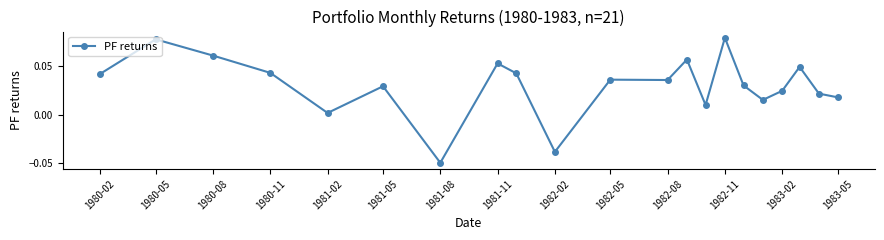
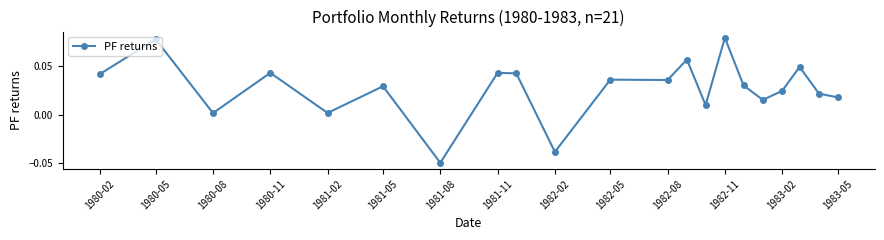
1980-08: 0.06 -> 0.00
1981-11: 0.05 -> 0.04
